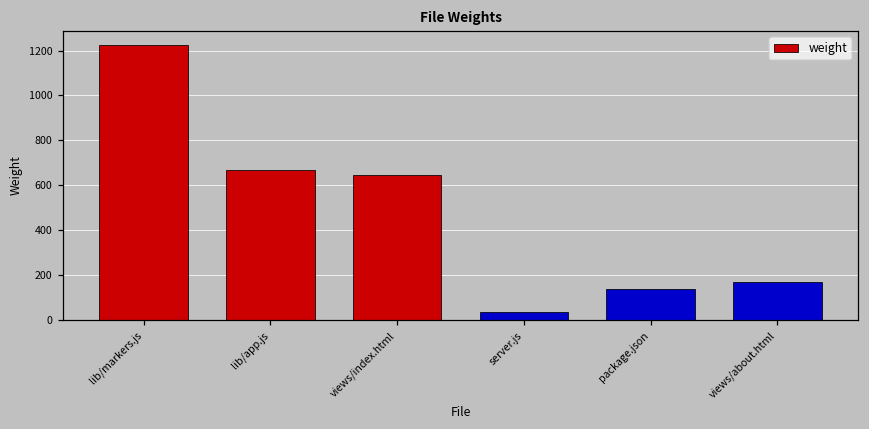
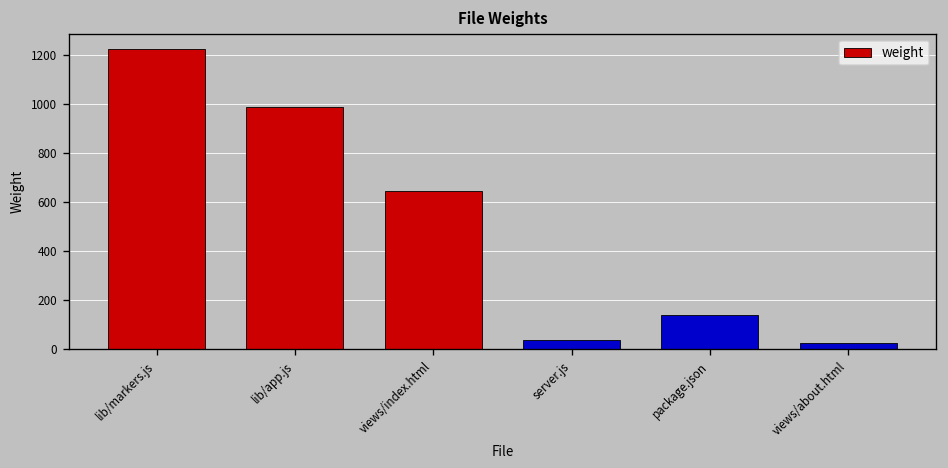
lib/app.js: 670 -> 990
views/about.html: 170 -> 20
